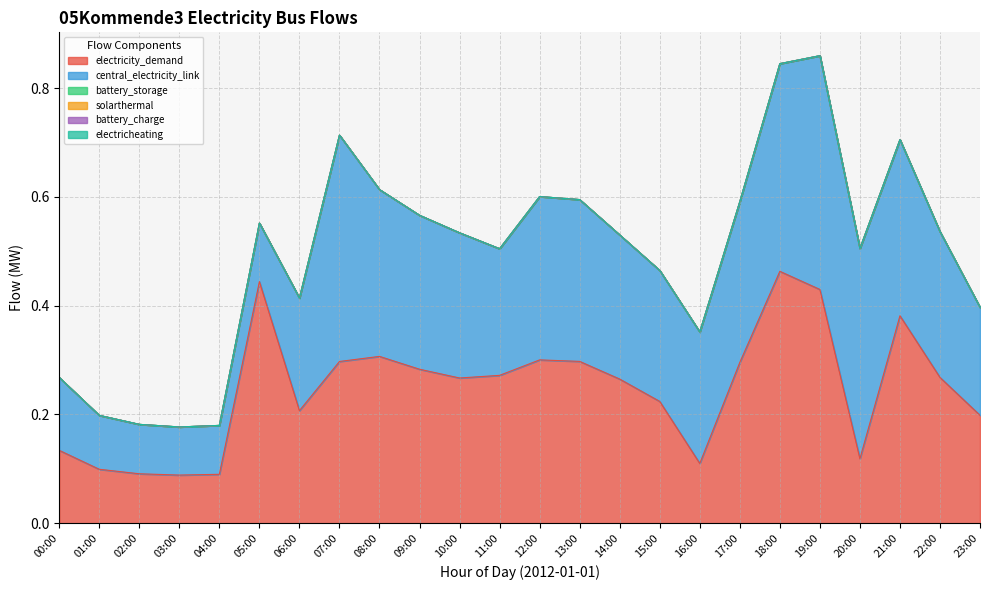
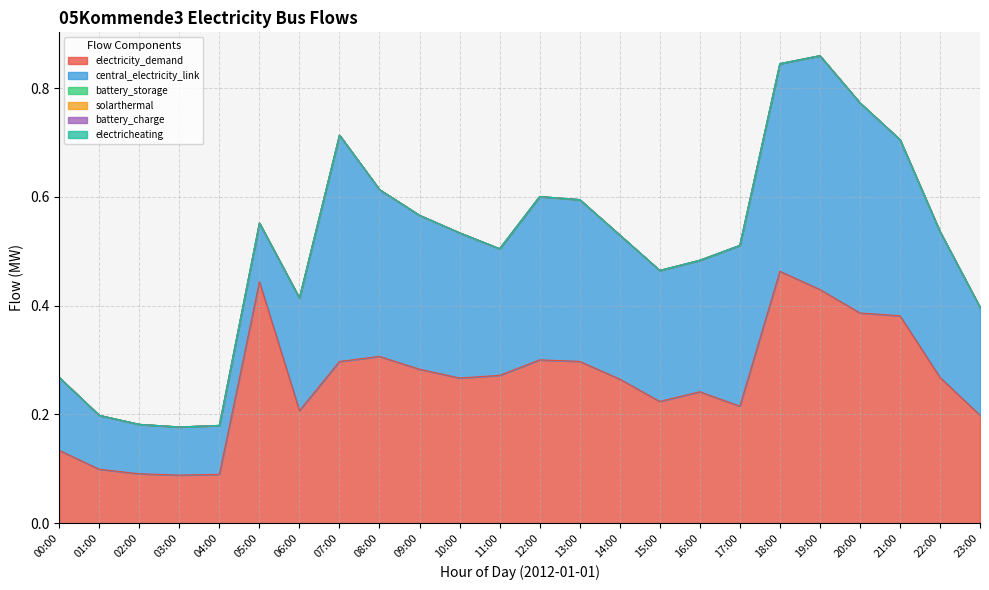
electricity_demand, 16:00: 0.11 -> 0.24
electricity_demand, 17:00: 0.30 -> 0.22
electricity_demand, 20:00: 0.12 -> 0.39
